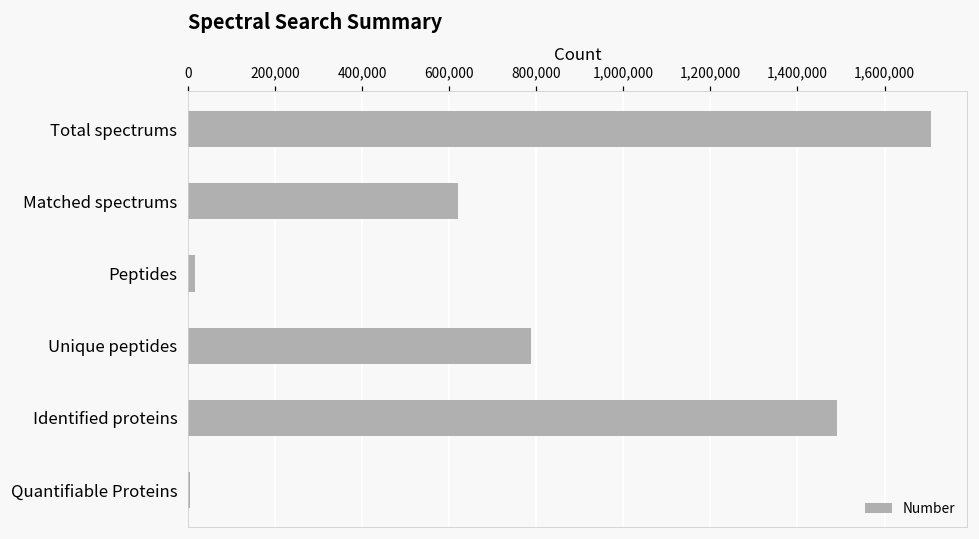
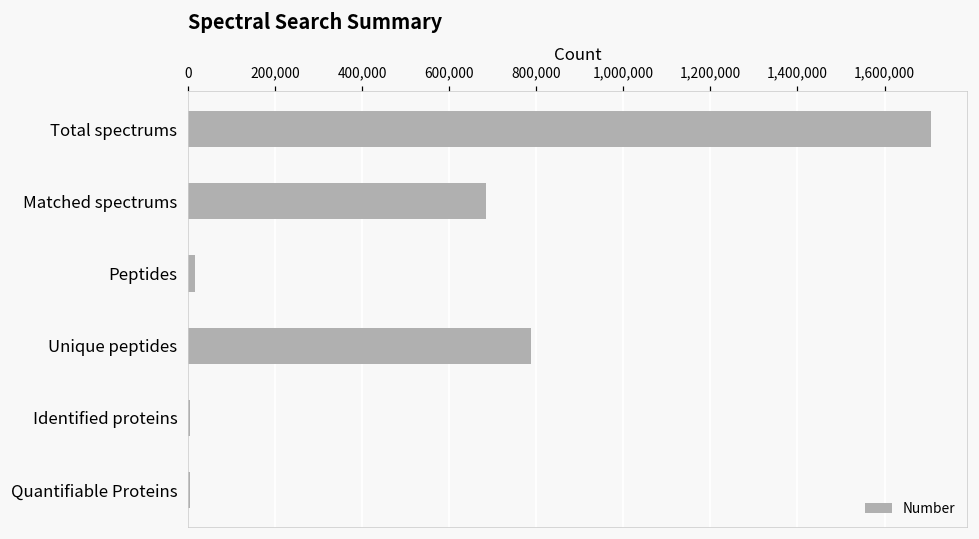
Matched spectrums: 620,000 -> 680,000
Identified proteins: 1,490,000 -> 10,000
